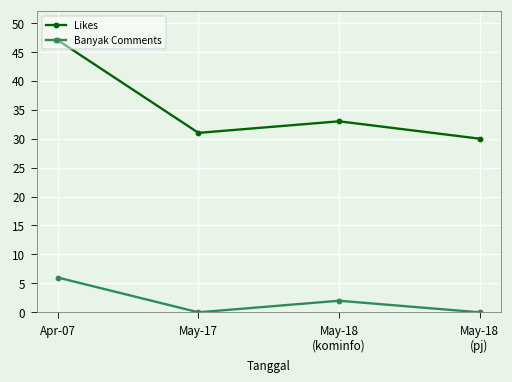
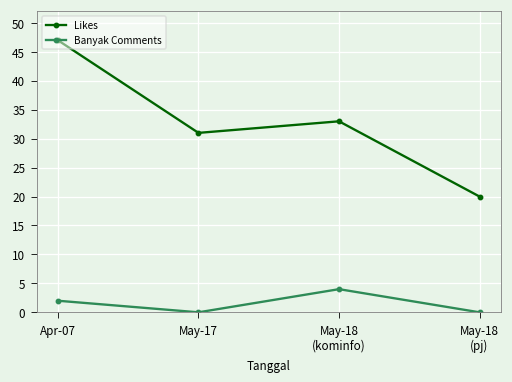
Banyak Comments, Apr-07: 6 -> 2
Banyak Comments, May-18 (kominfo): 2 -> 4
Likes, May-18 (pj): 30 -> 20
